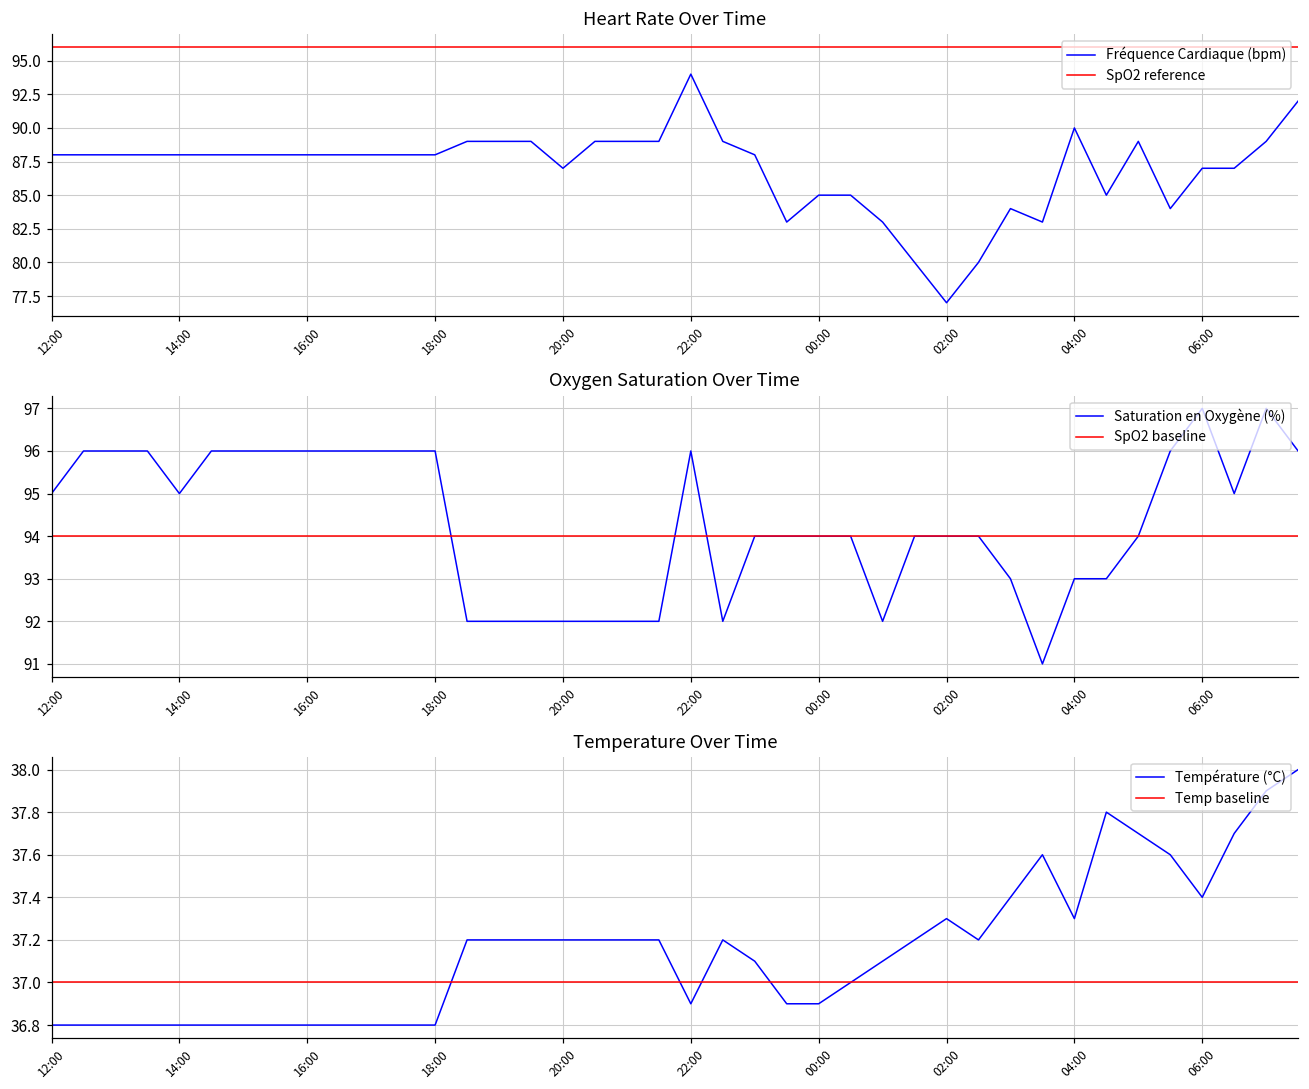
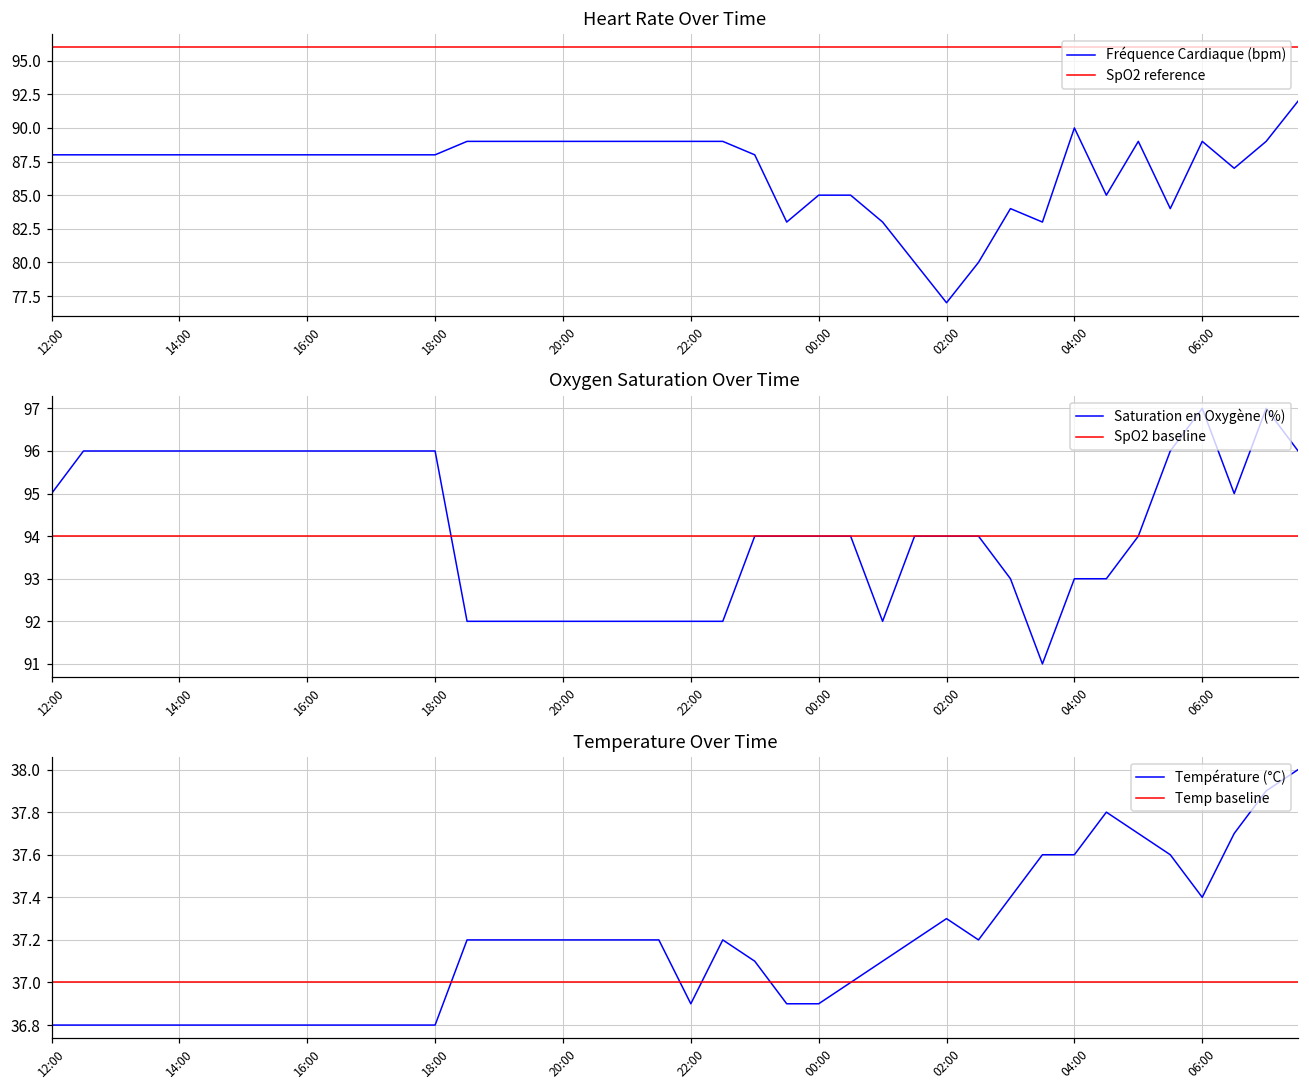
Heart Rate Over Time, Fréquence Cardiaque (bpm), 20:00: 87 -> 89
Heart Rate Over Time, Fréquence Cardiaque (bpm), 22:00: 94 -> 89
Heart Rate Over Time, Fréquence Cardiaque (bpm), 06:00: 87 -> 89
Oxygen Saturation Over Time, Saturation en Oxygène (%), 14:00: 95 -> 96
Oxygen Saturation Over Time, Saturation en Oxygène (%), 22:00: 96 -> 92
Temperature Over Time, Température (°C), 04:00: 37.3 -> 37.6
